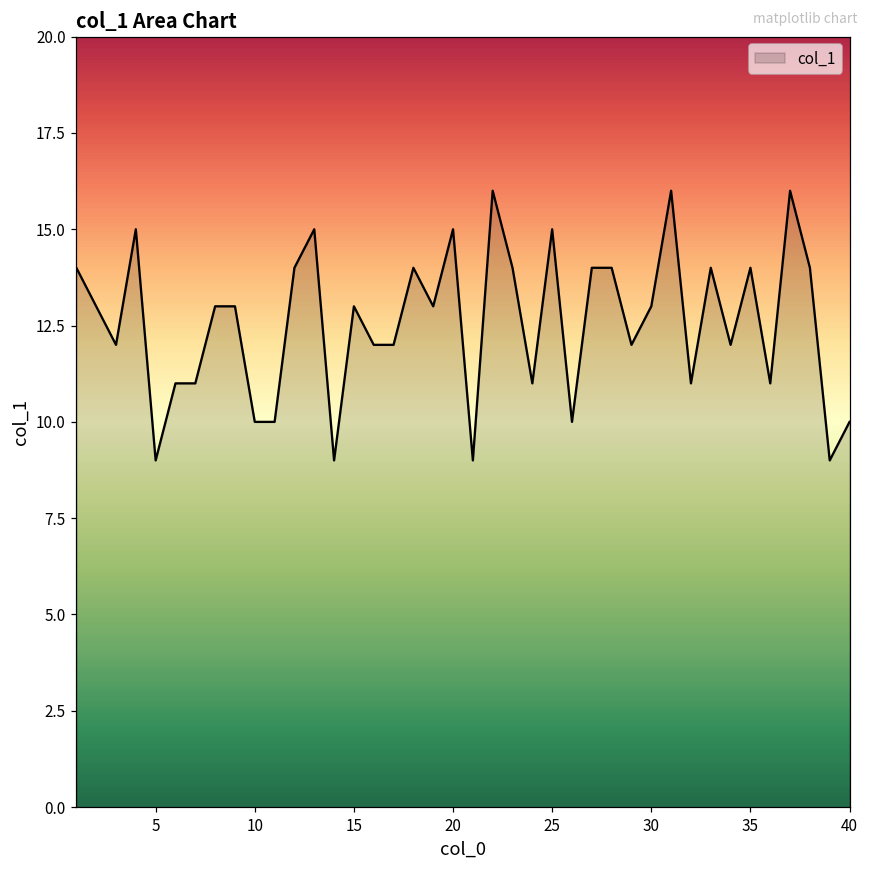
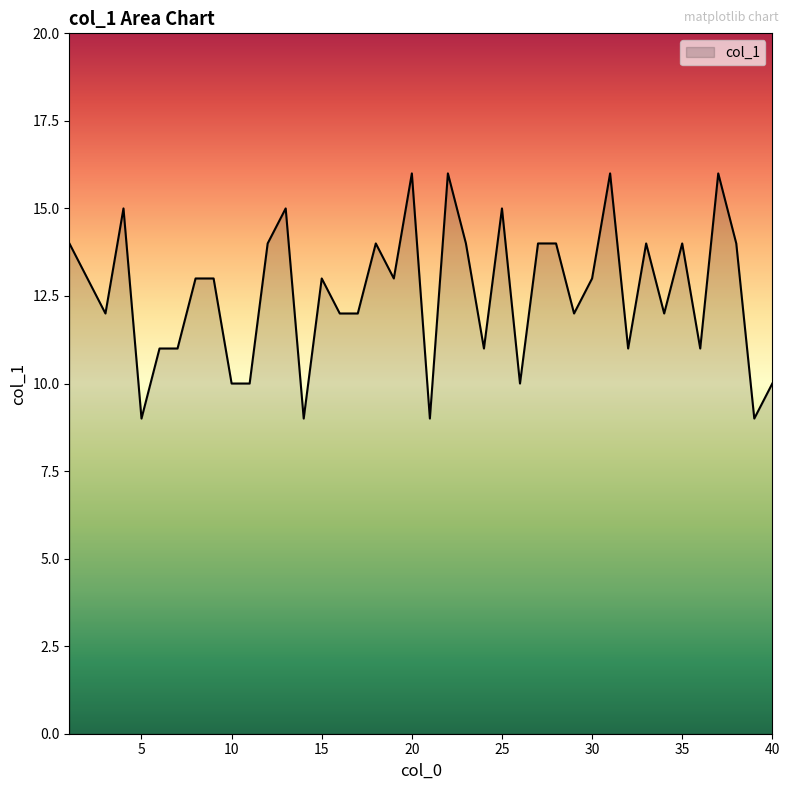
20: 15 -> 16
